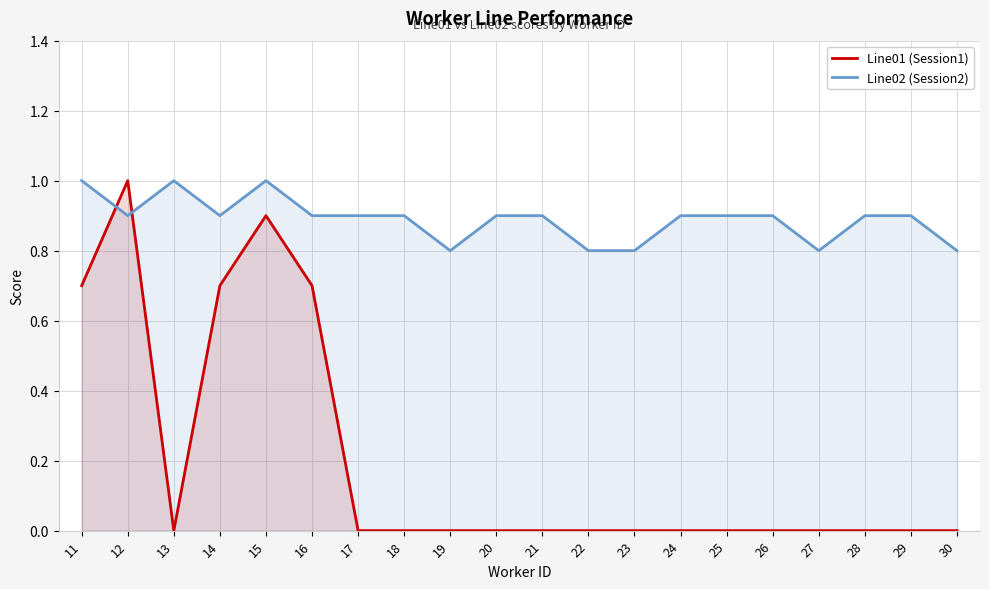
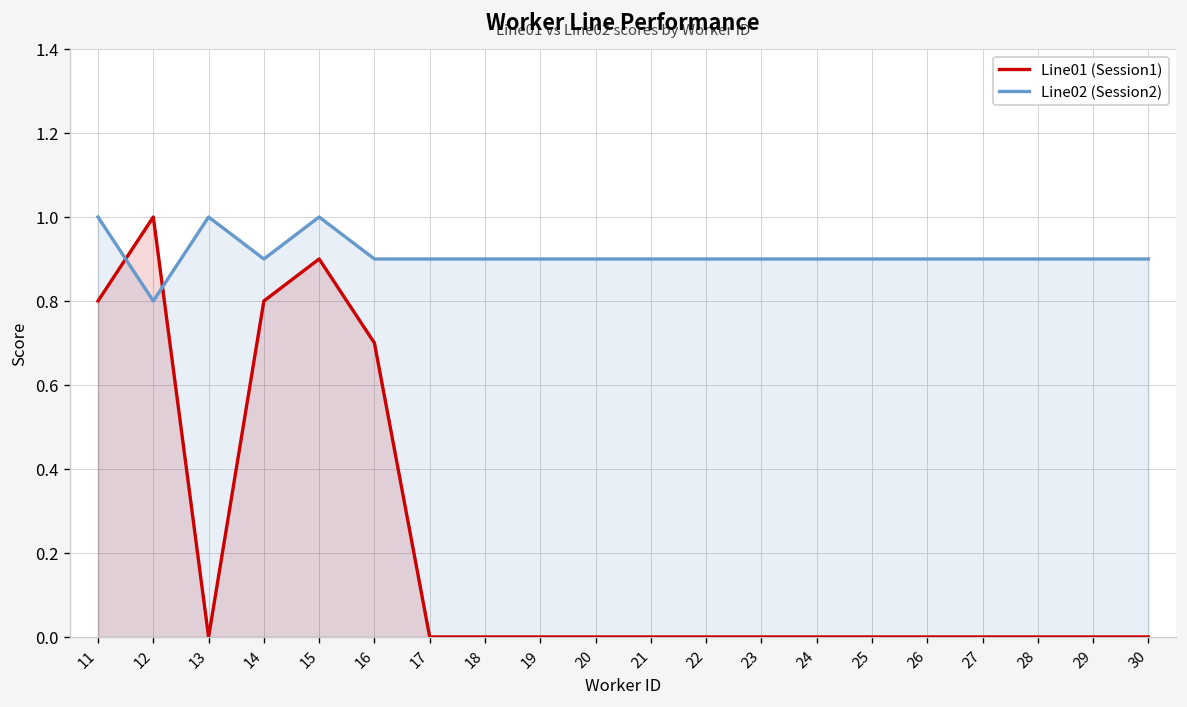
Line01 (Session1), 11: 0.7 -> 0.8
Line02 (Session2), 12: 0.9 -> 0.8
Line01 (Session1), 14: 0.7 -> 0.8
Line02 (Session2), 19: 0.8 -> 0.9
Line02 (Session2), 22: 0.8 -> 0.9
Line02 (Session2), 23: 0.8 -> 0.9
Line02 (Session2), 27: 0.8 -> 0.9
Line02 (Session2), 30: 0.8 -> 0.9
